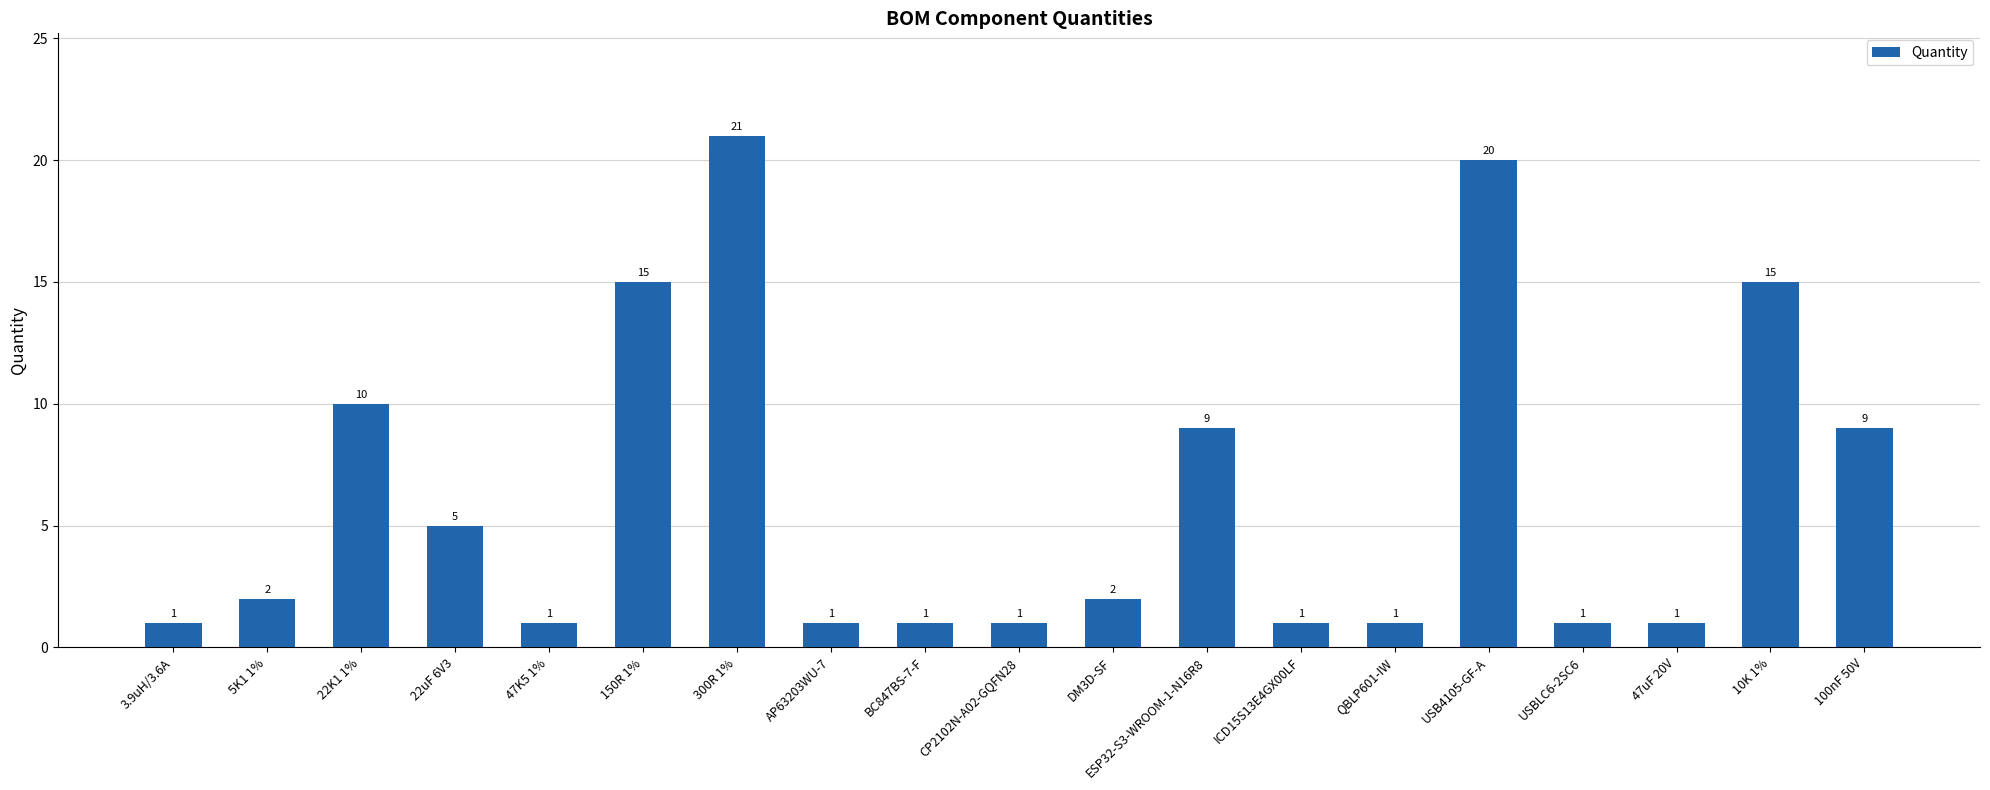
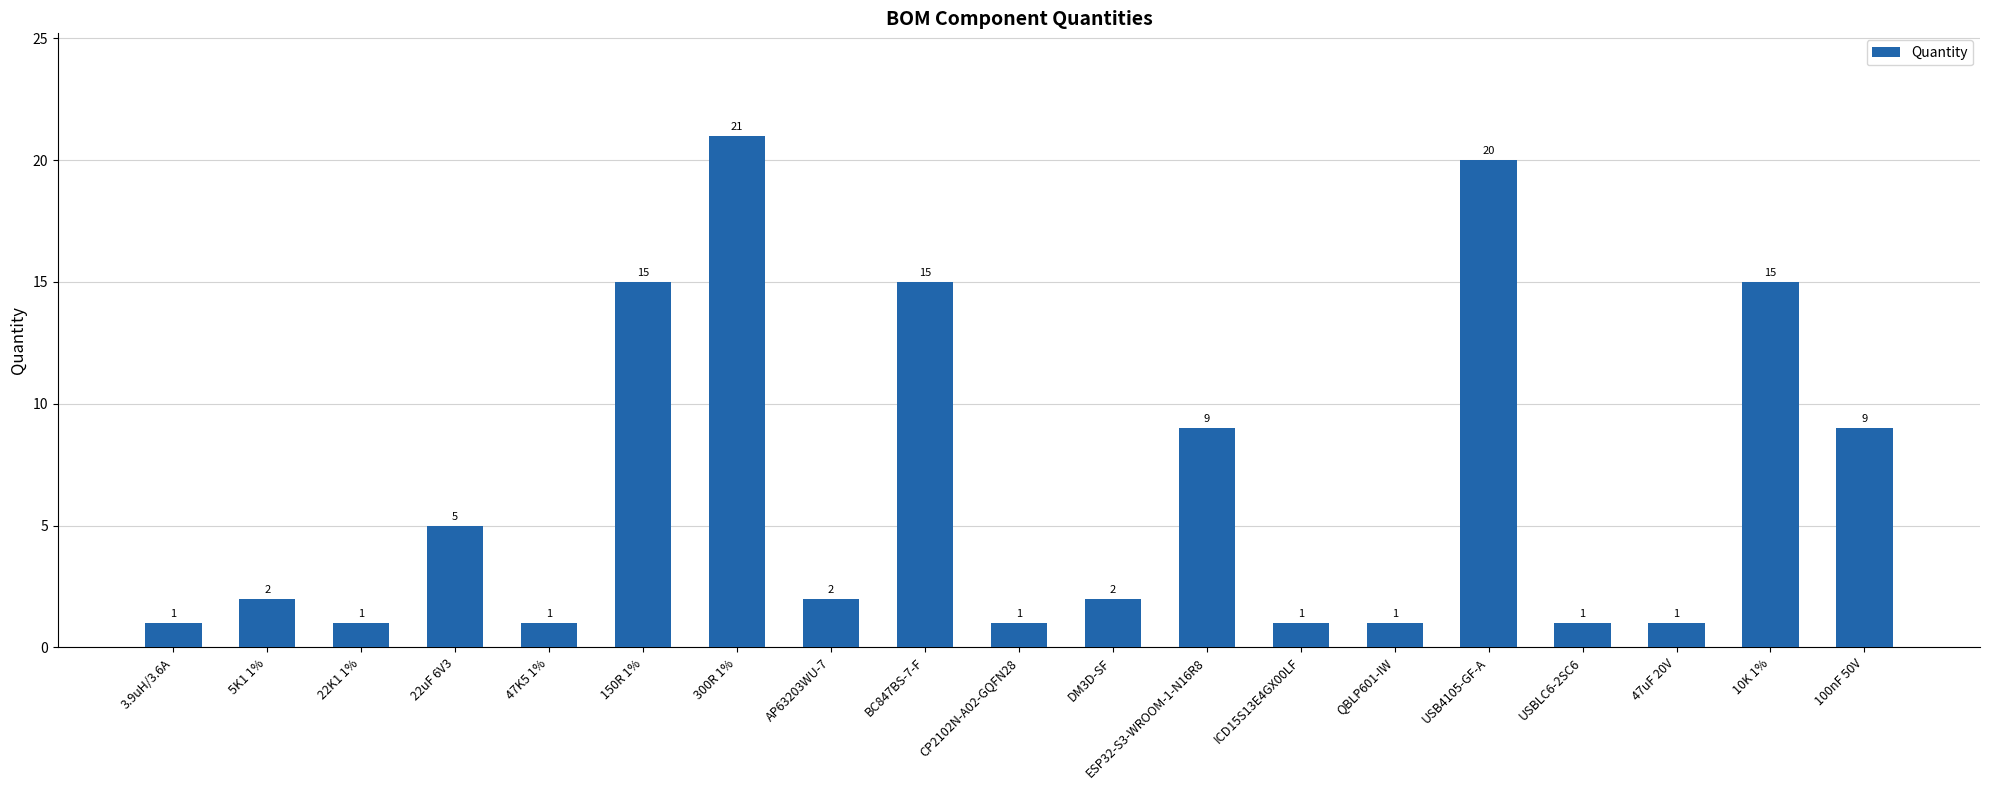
22K1 1%: 10 -> 1
AP63203WU-7: 1 -> 2
BC847BS-7-F: 1 -> 15
